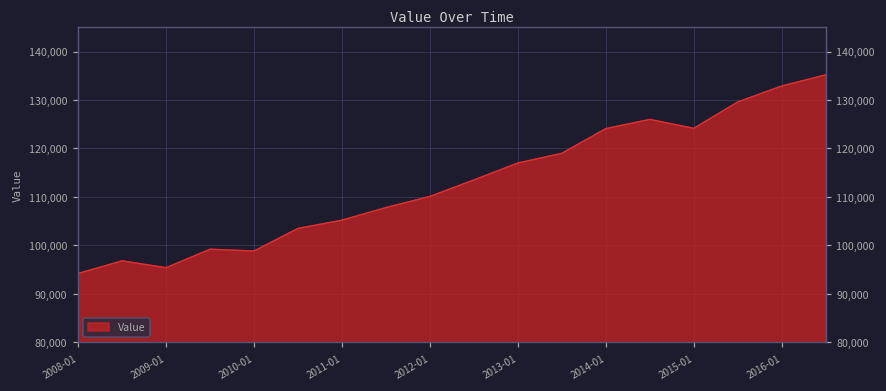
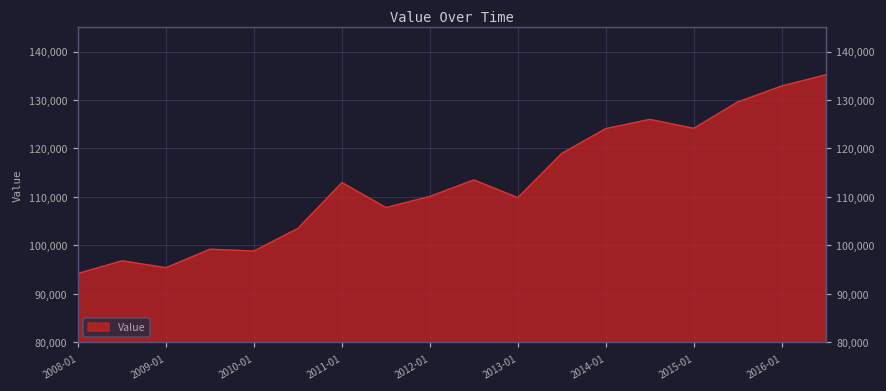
2011-01: 105,000 -> 113,000
2013-01: 117,000 -> 110,000
